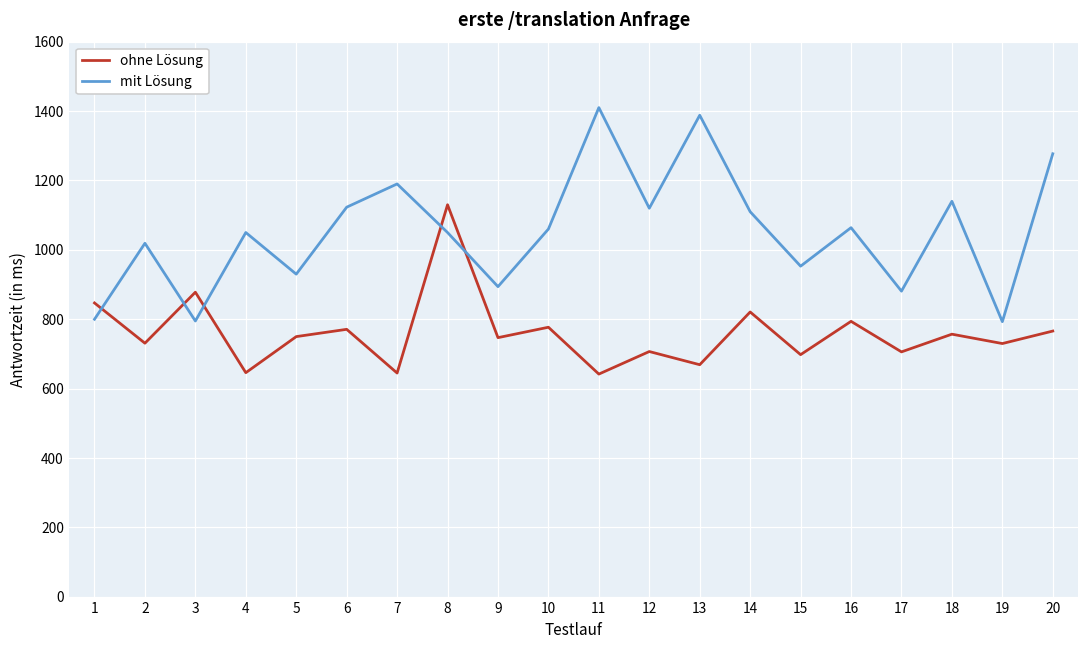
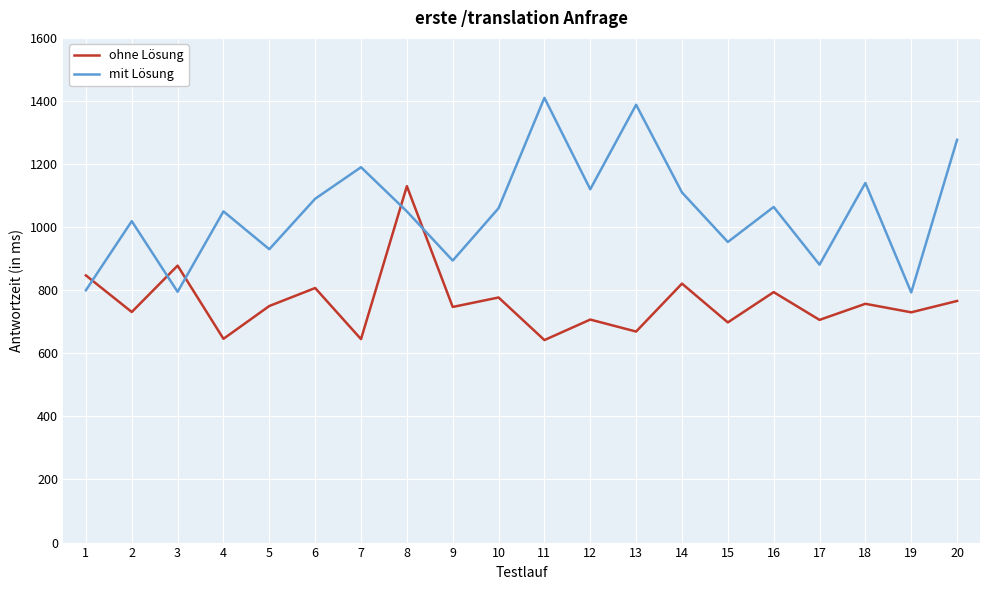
ohne Lösung, 6: 770 -> 810
mit Lösung, 6: 1120 -> 1090
